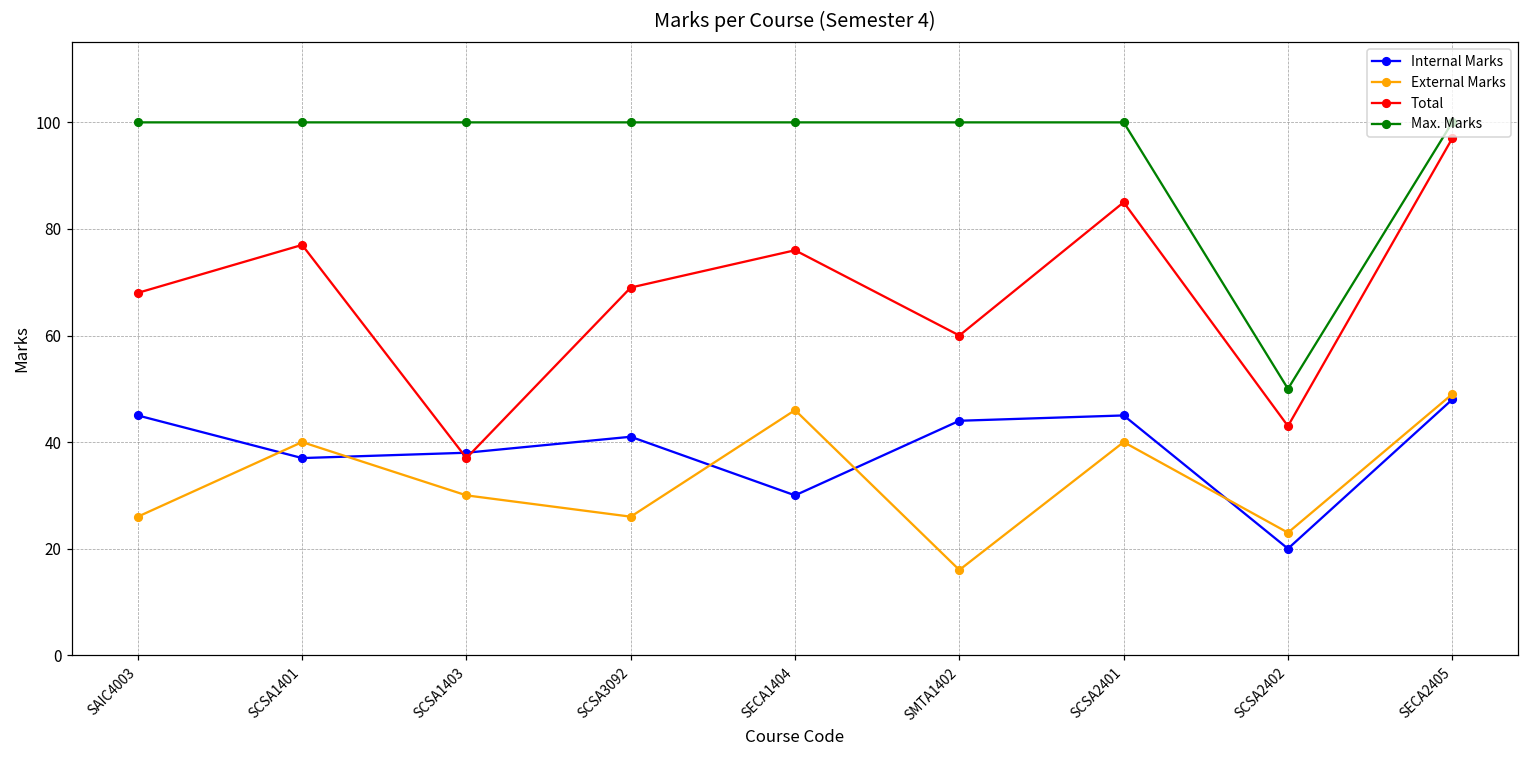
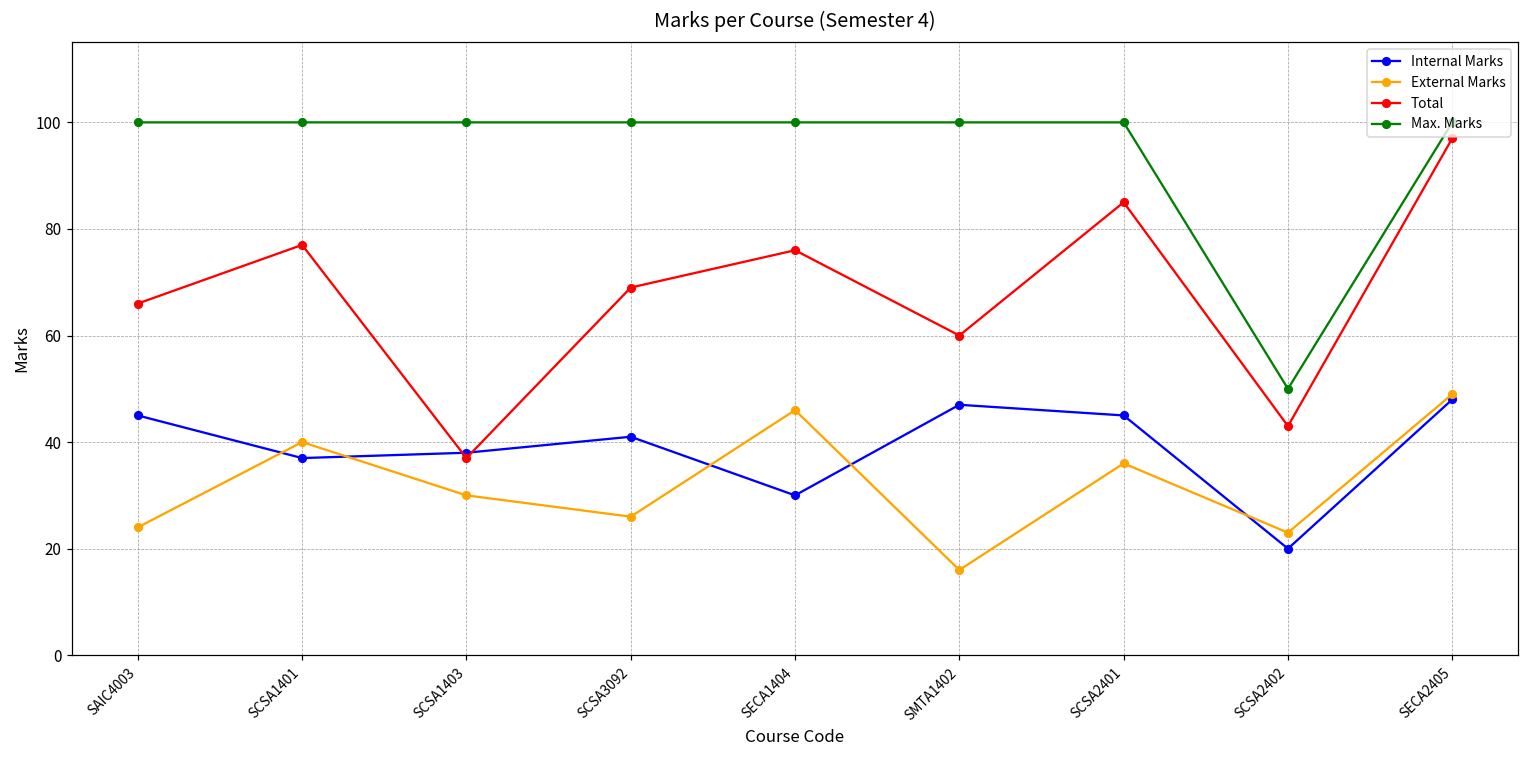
External Marks, SAIC4003: 26 -> 24
Total, SAIC4003: 68 -> 66
Internal Marks, SMTA1402: 44 -> 47
External Marks, SCSA2401: 40 -> 36
